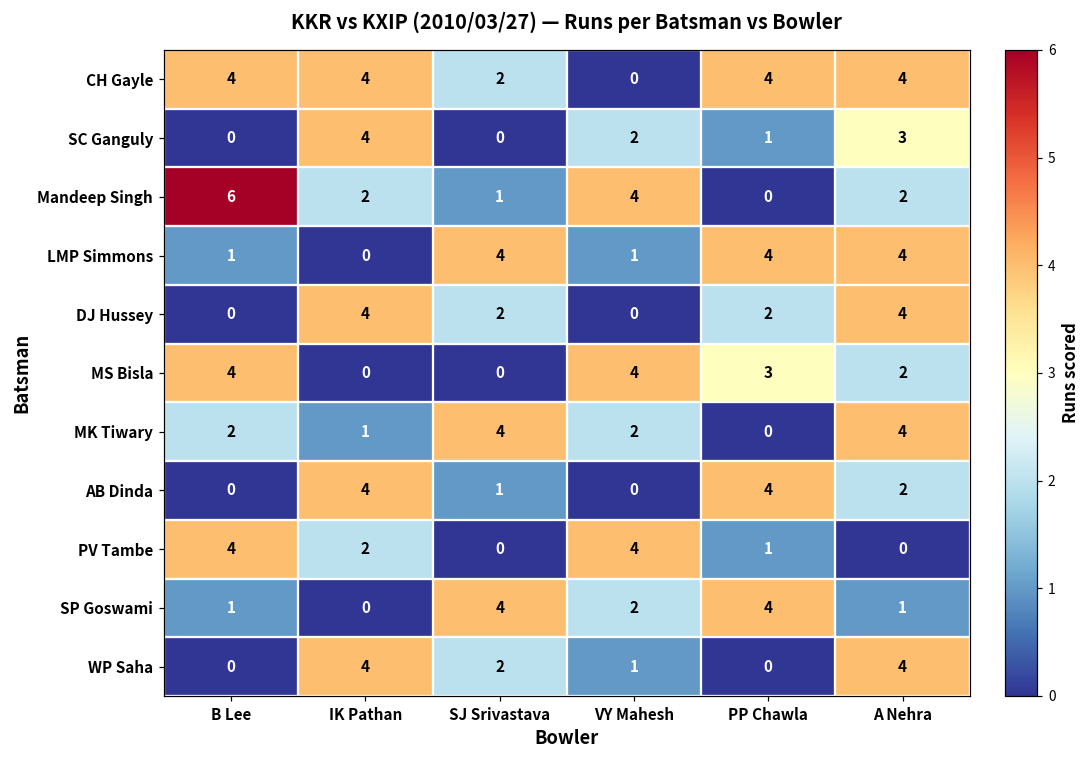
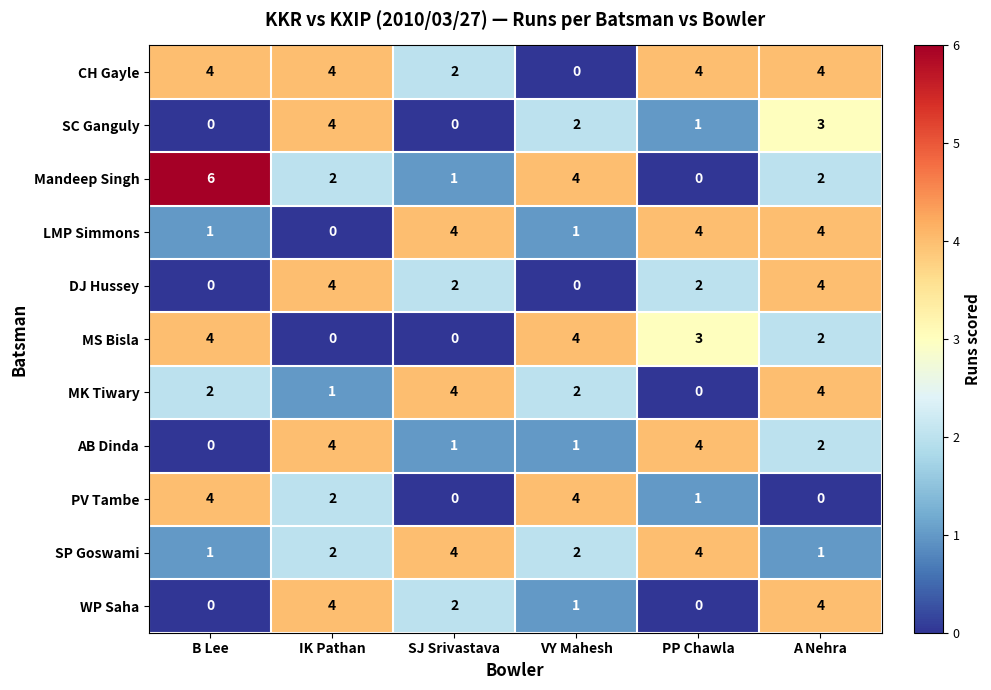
AB Dinda, VY Mahesh: 0 -> 1
SP Goswami, IK Pathan: 0 -> 2
